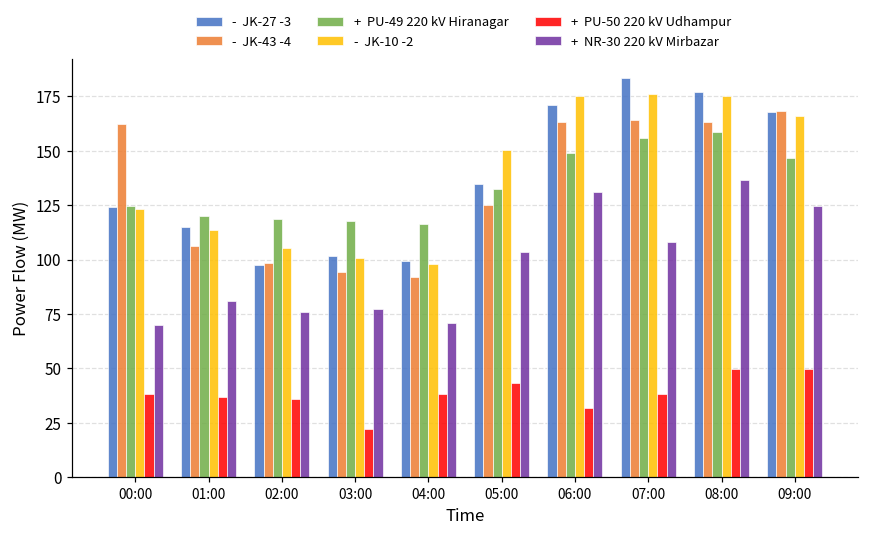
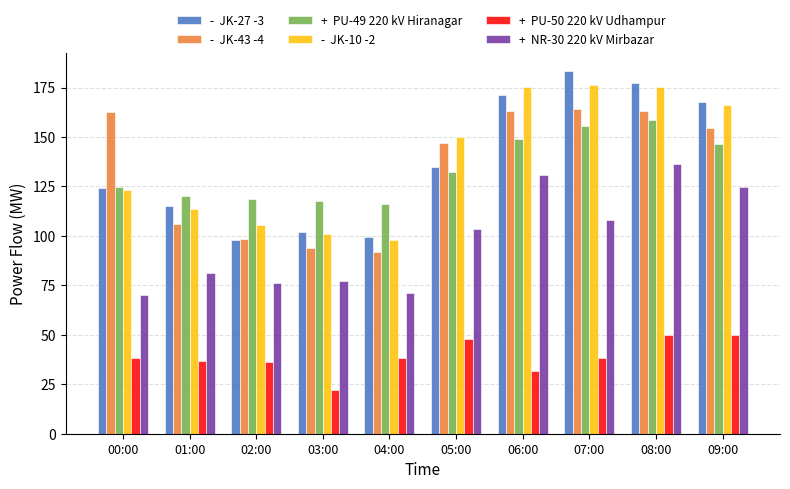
- JK-43 -4, 05:00: 125 -> 147
+ PU-50 220 kV Udhampur, 05:00: 43 -> 48
- JK-43 -4, 09:00: 168 -> 155
